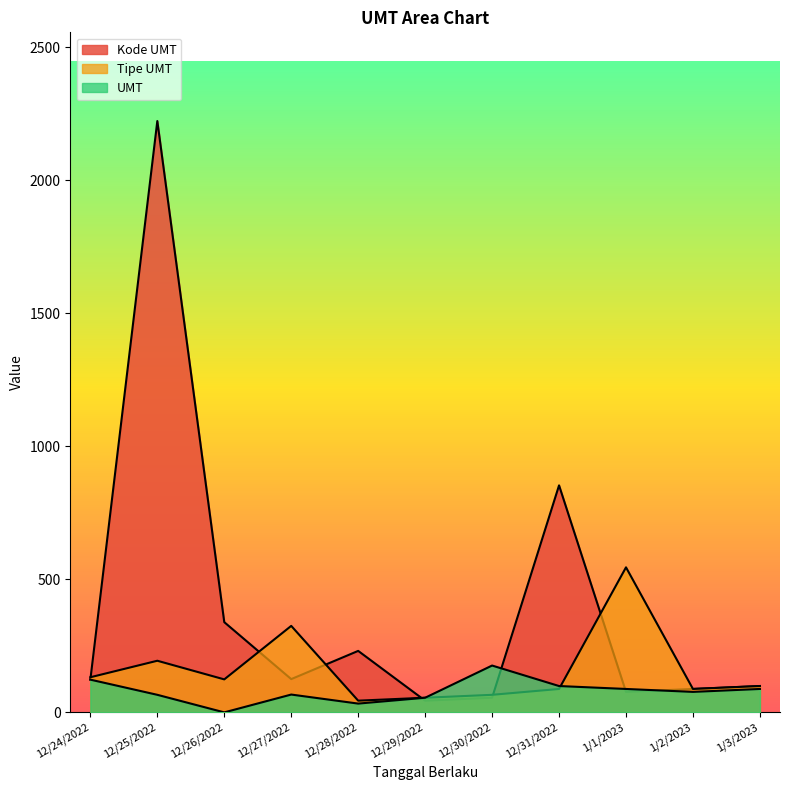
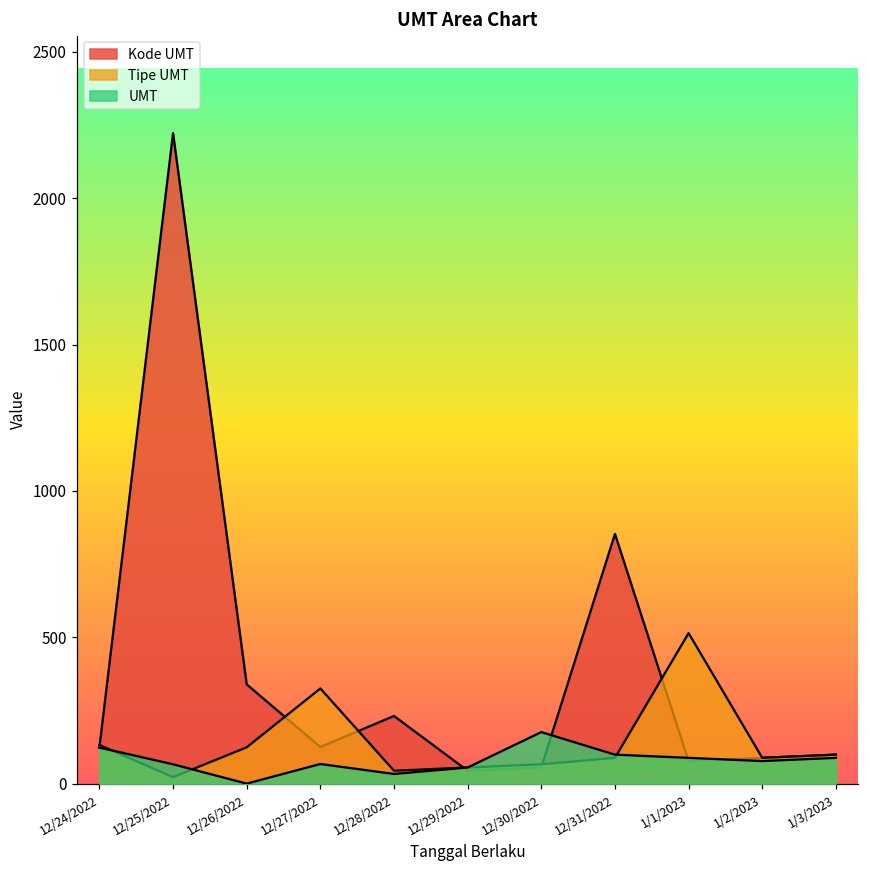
Tipe UMT, 12/25/2022: 190 -> 20
Tipe UMT, 1/1/2023: 550 -> 510
